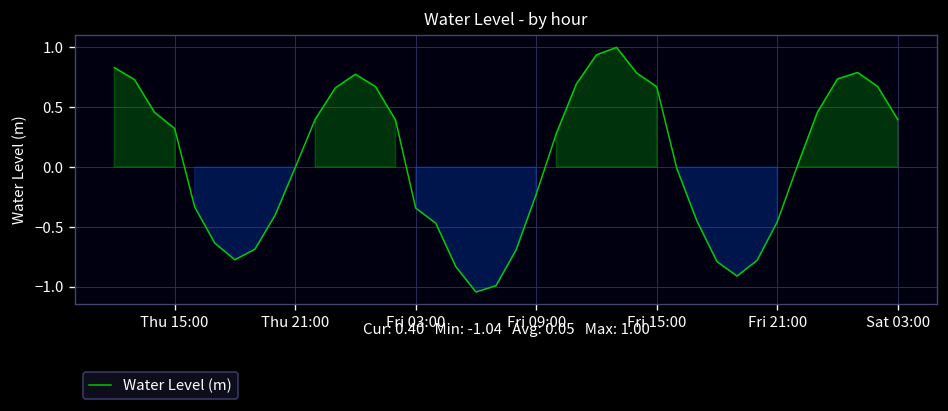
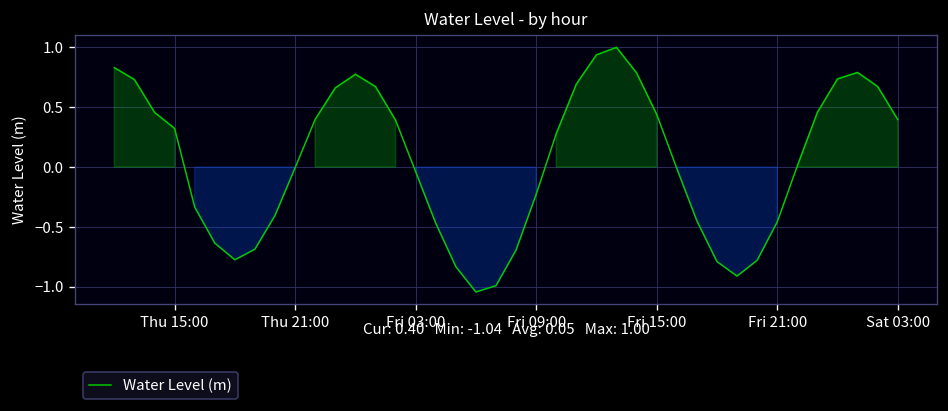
Fri 03:00: -0.3 -> 0.0
Fri 15:00: 0.7 -> 0.4
